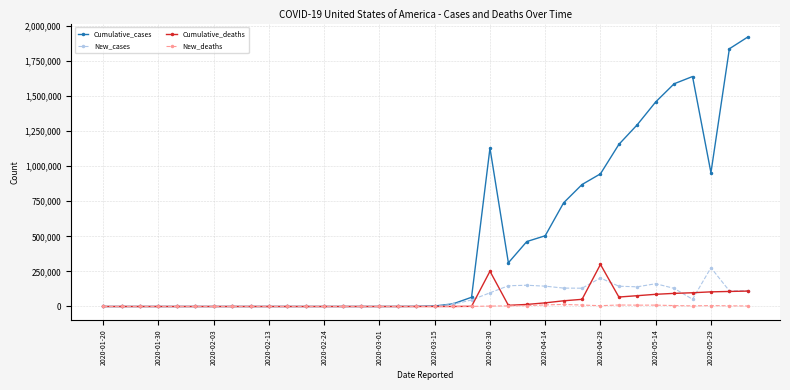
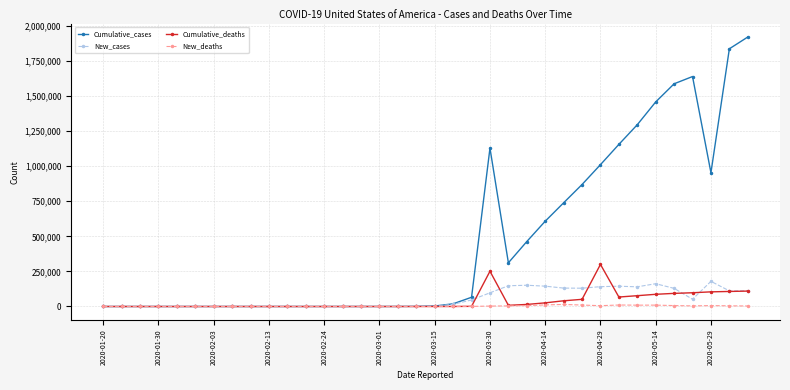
Cumulative_cases, 2020-04-14: 500,000 -> 610,000
Cumulative_cases, 2020-04-29: 950,000 -> 1,010,000
New_cases, 2020-04-29: 200,000 -> 140,000
New_cases, 2020-05-29: 280,000 -> 180,000
